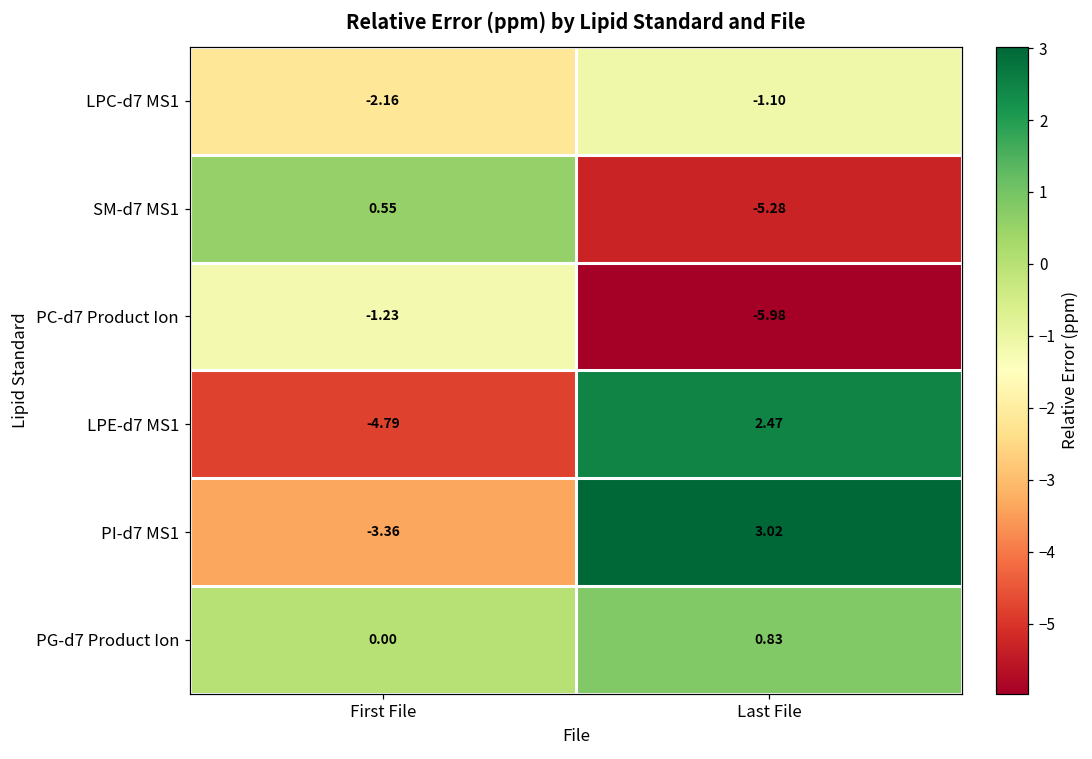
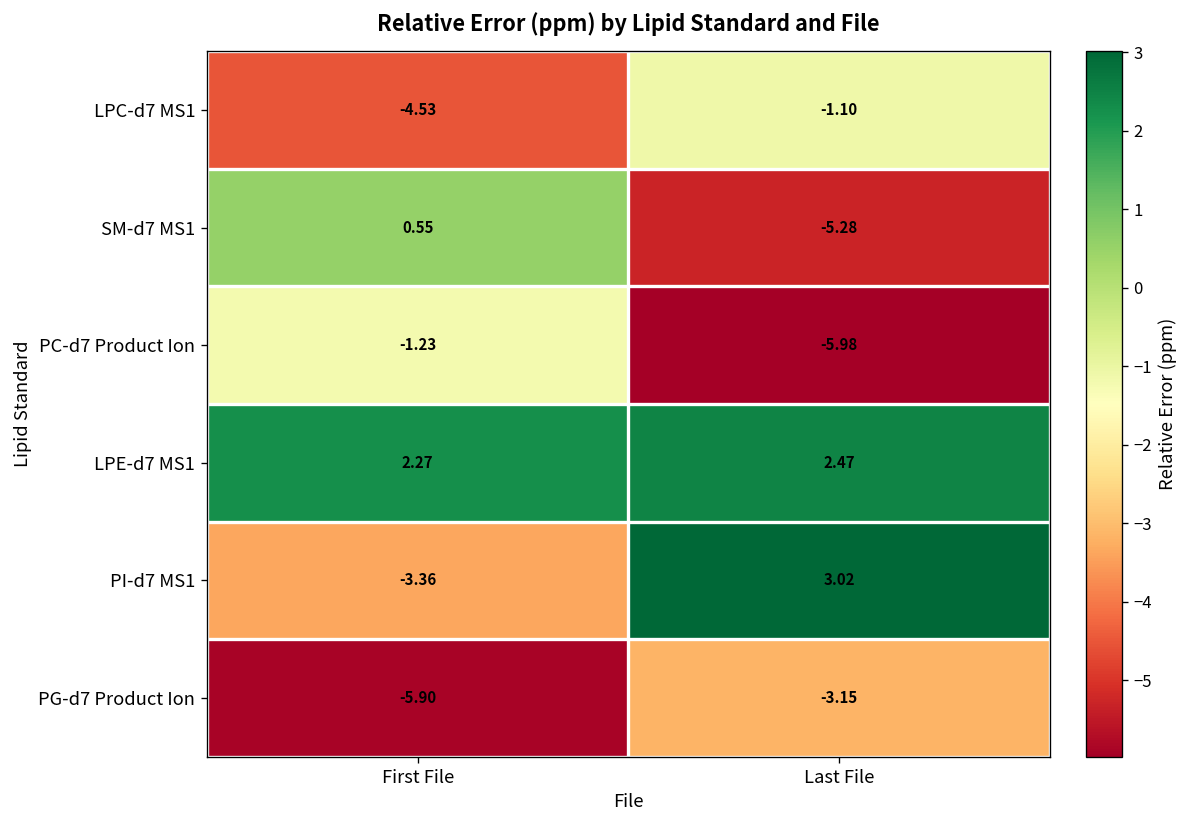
LPC-d7 MS1, First File: -2.16 -> -4.53
LPE-d7 MS1, First File: -4.79 -> 2.27
PG-d7 Product Ion, First File: 0.00 -> -5.90
PG-d7 Product Ion, Last File: 0.83 -> -3.15
